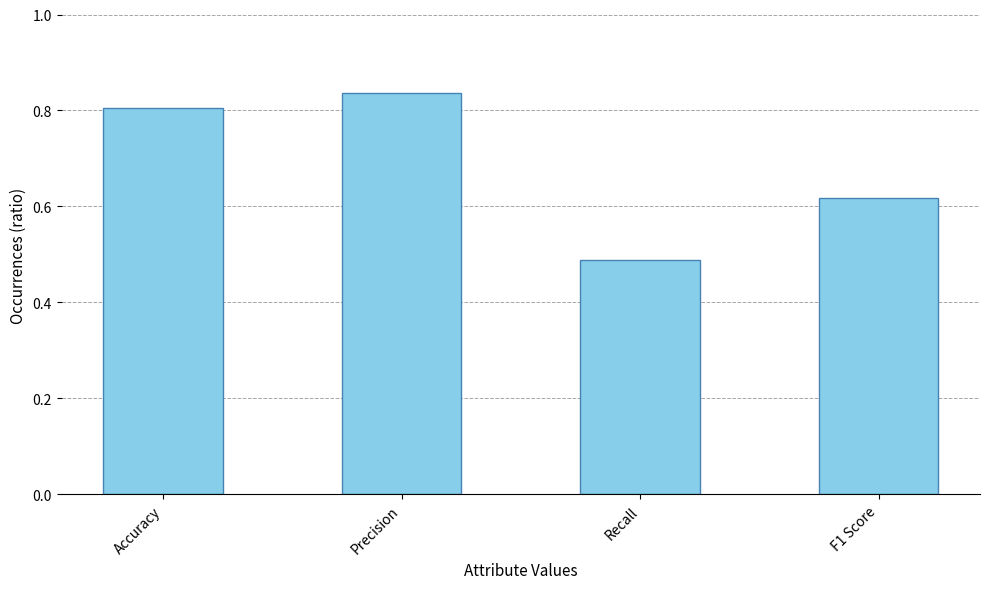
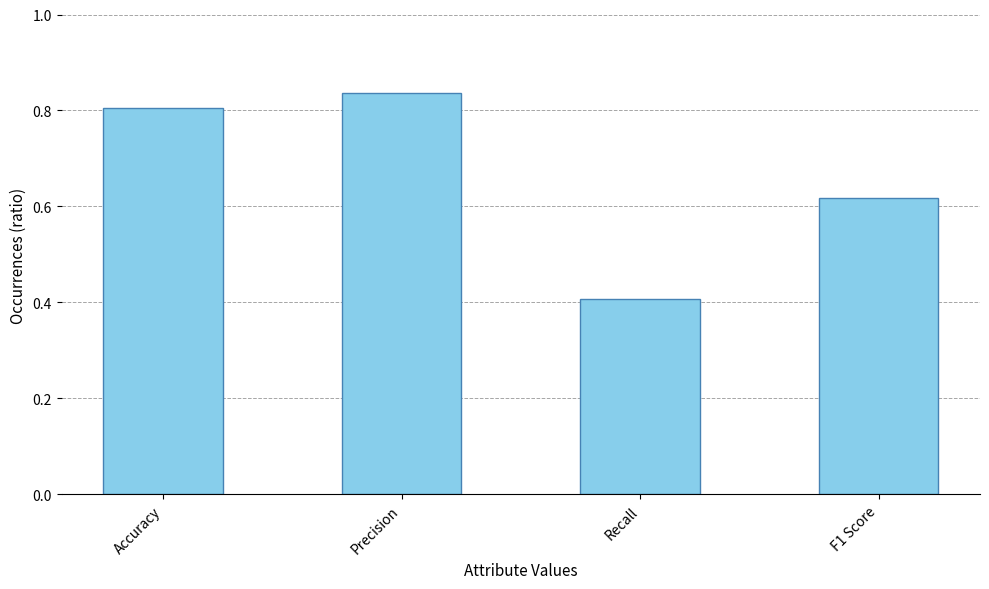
Recall: 0.49 -> 0.41
